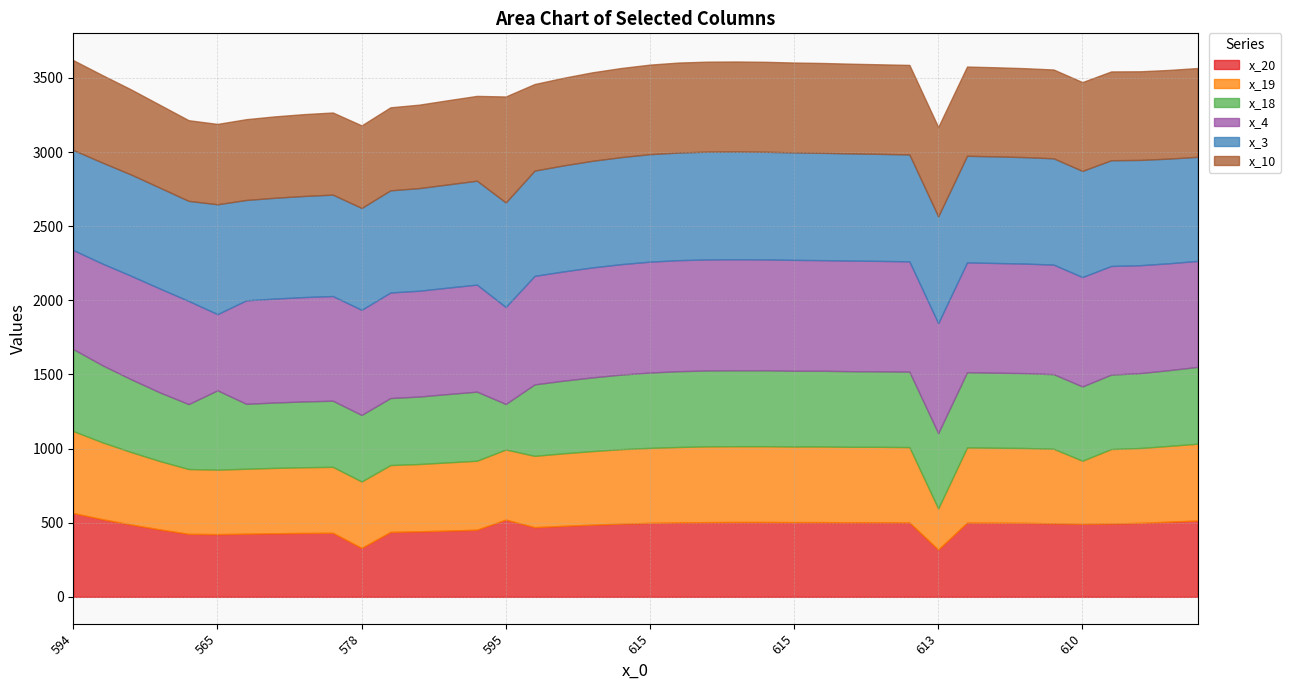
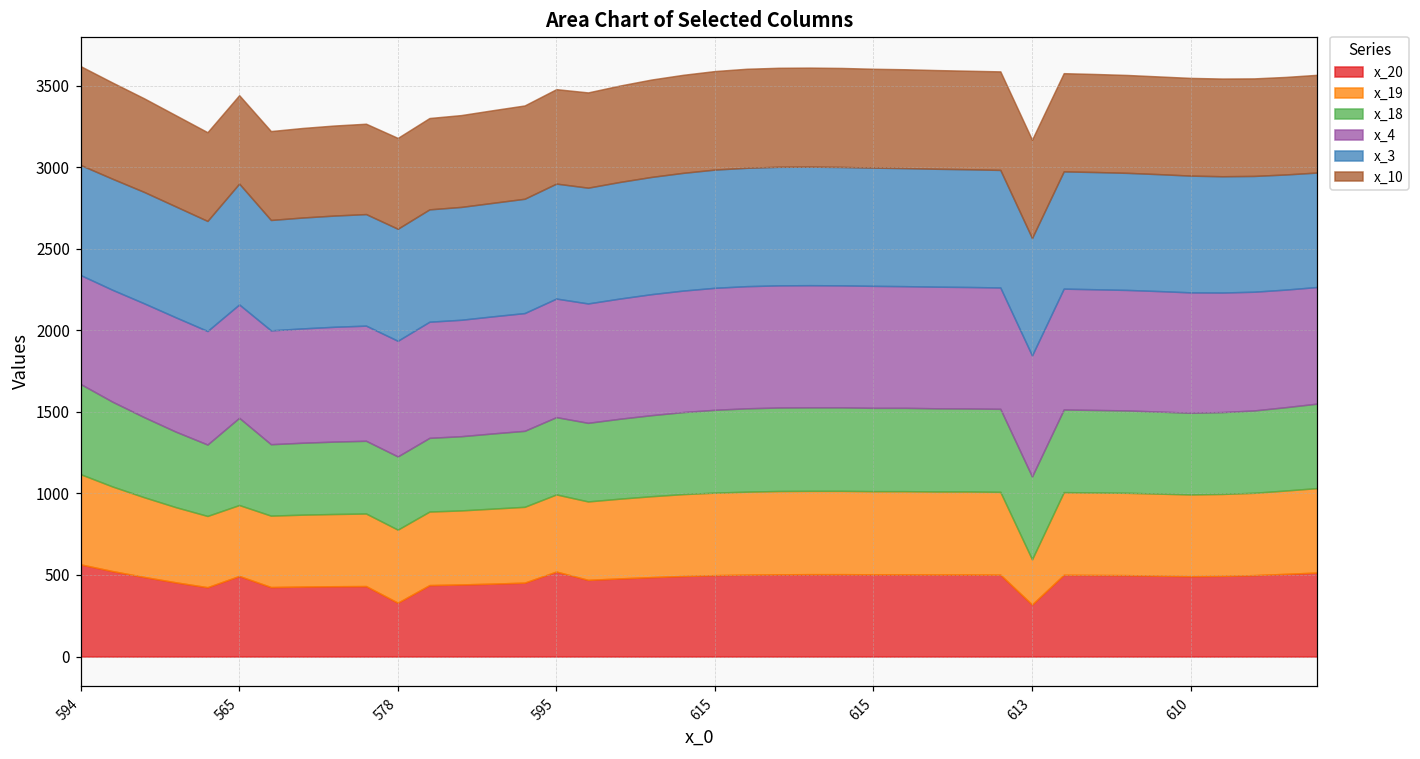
x_20, 565: 420 -> 490
x_4, 565: 510 -> 700
x_18, 595: 310 -> 470
x_4, 595: 650 -> 730
x_10, 595: 720 -> 580
x_19, 610: 430 -> 500
